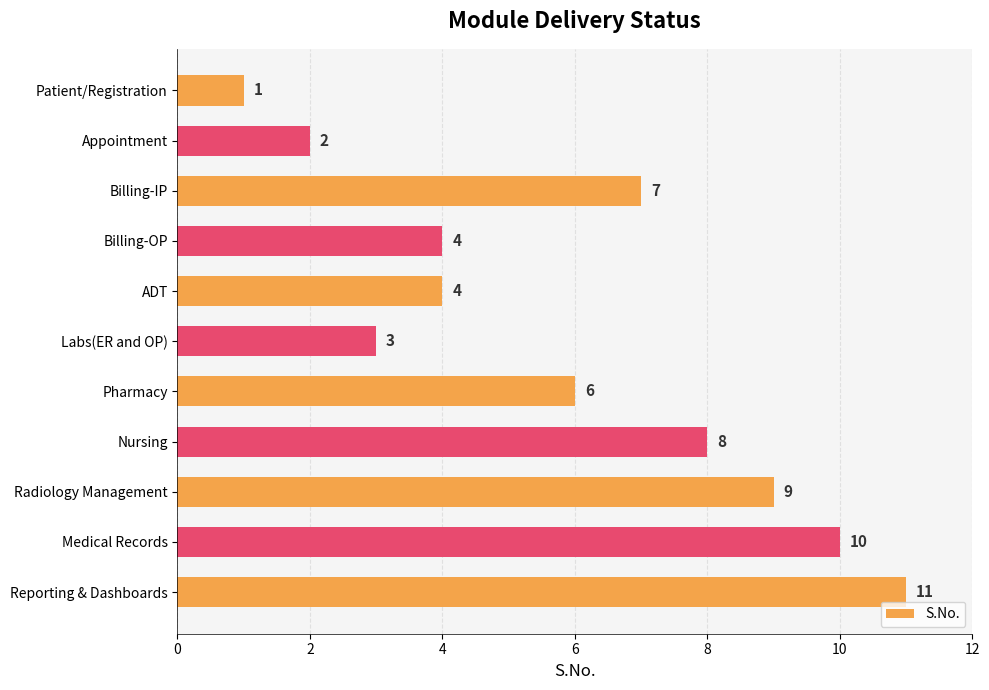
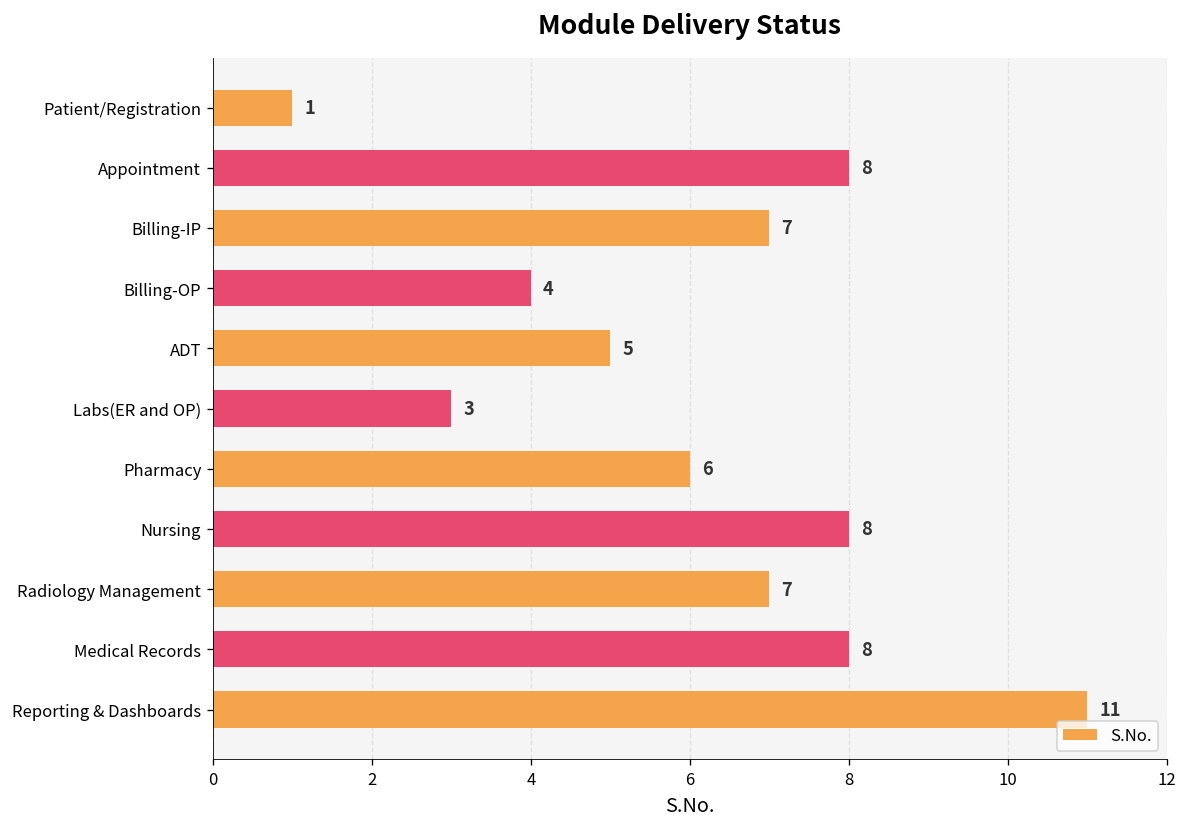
Appointment: 2 -> 8
ADT: 4 -> 5
Radiology Management: 9 -> 7
Medical Records: 10 -> 8
